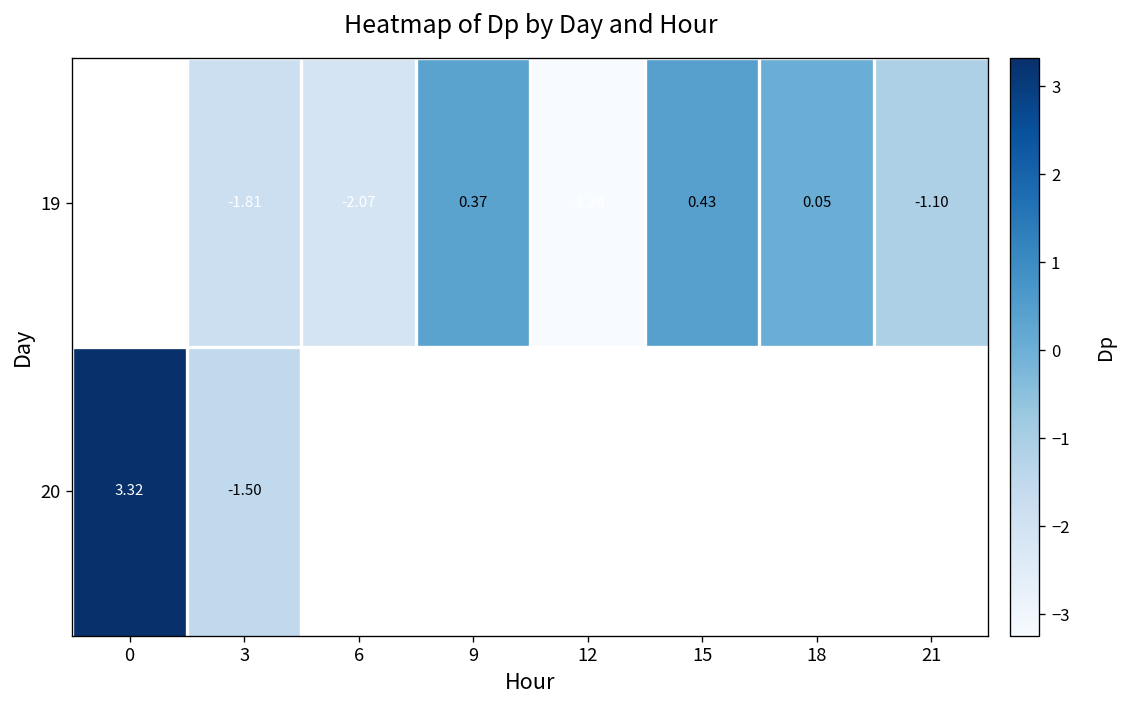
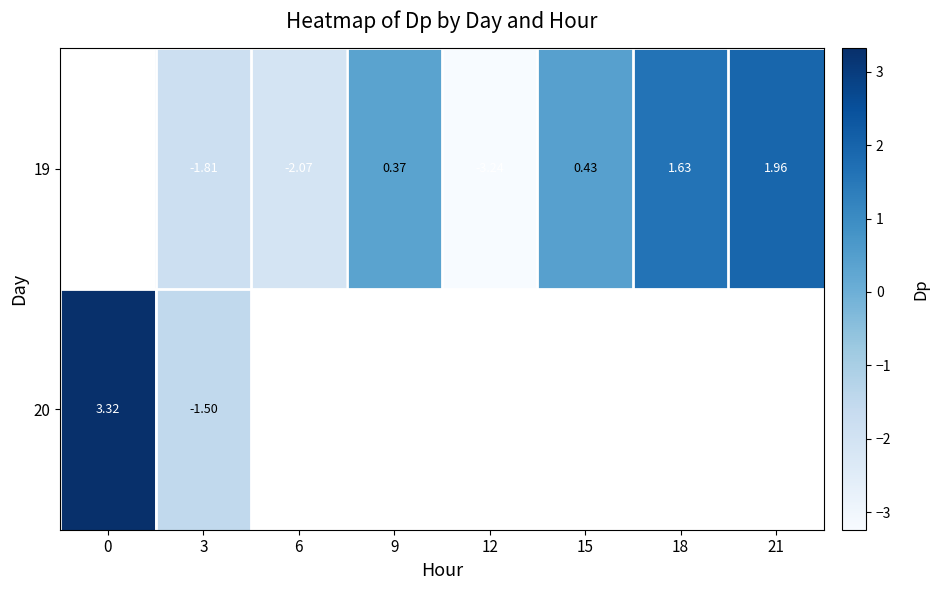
19, 18: 0.05 -> 1.63
19, 21: -1.10 -> 1.96
